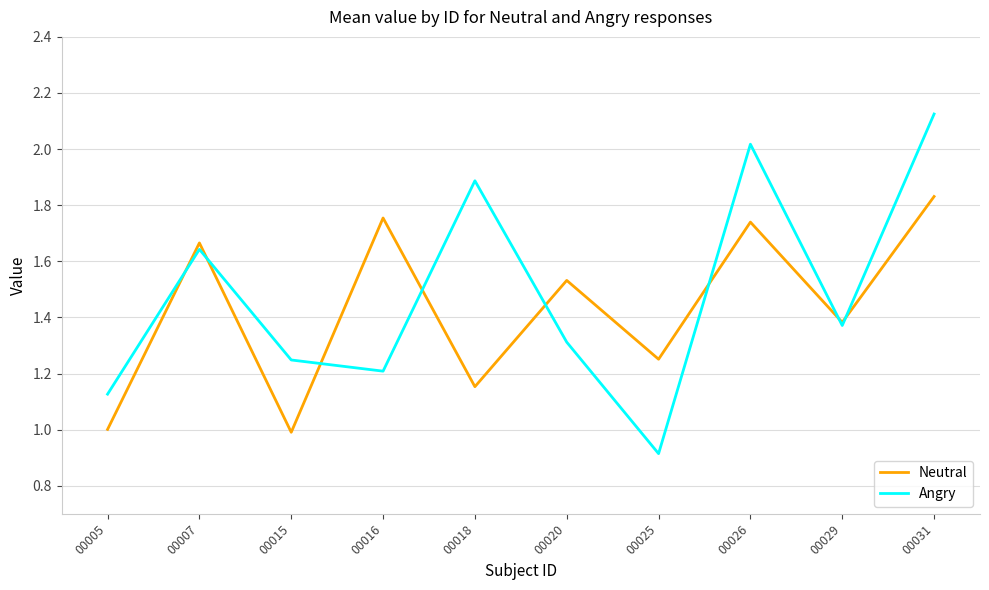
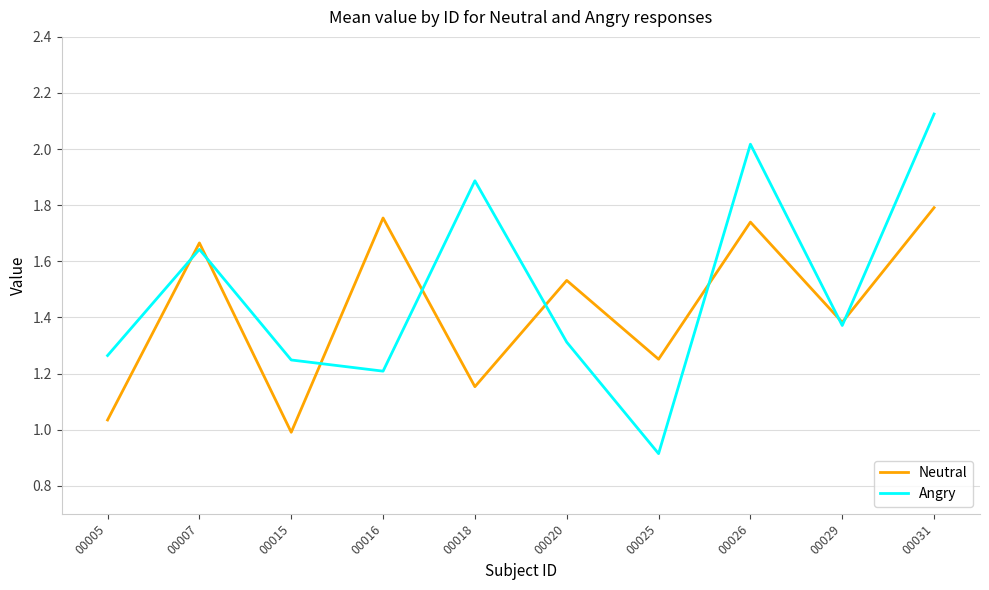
Neutral, 00005: 1.00 -> 1.03
Angry, 00005: 1.13 -> 1.26
Neutral, 00031: 1.83 -> 1.79
